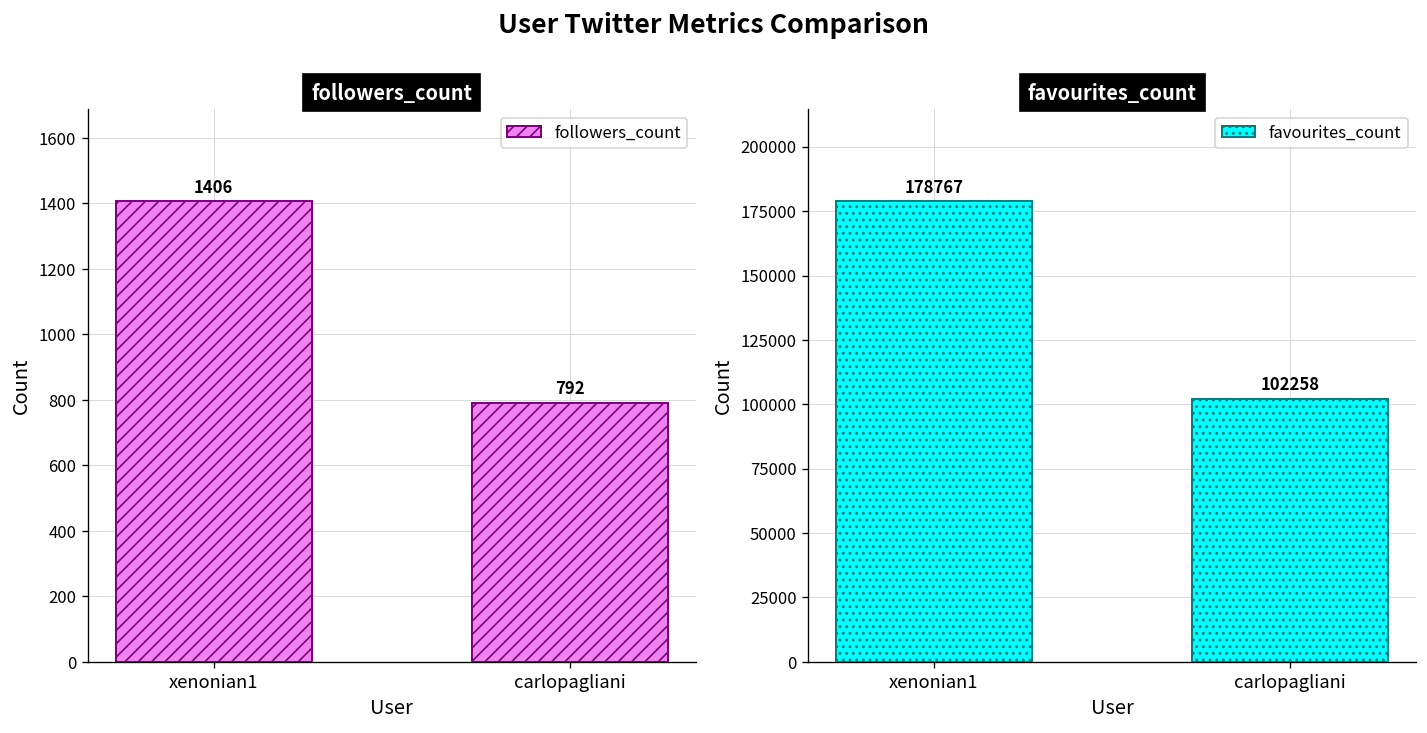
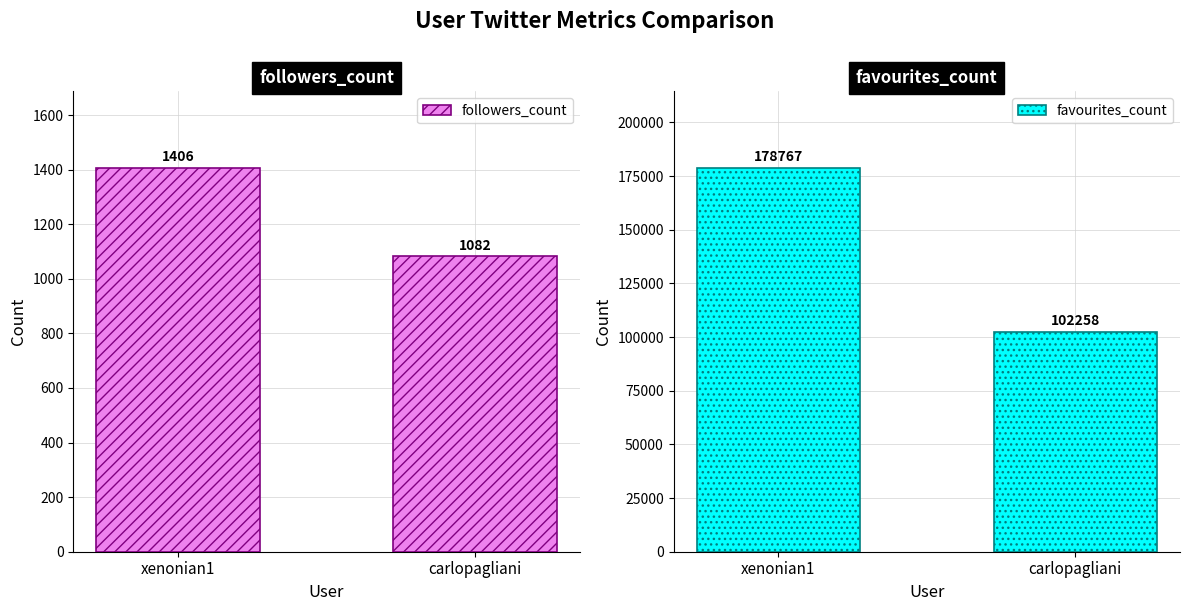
followers_count, carlopagliani: 792 -> 1082
